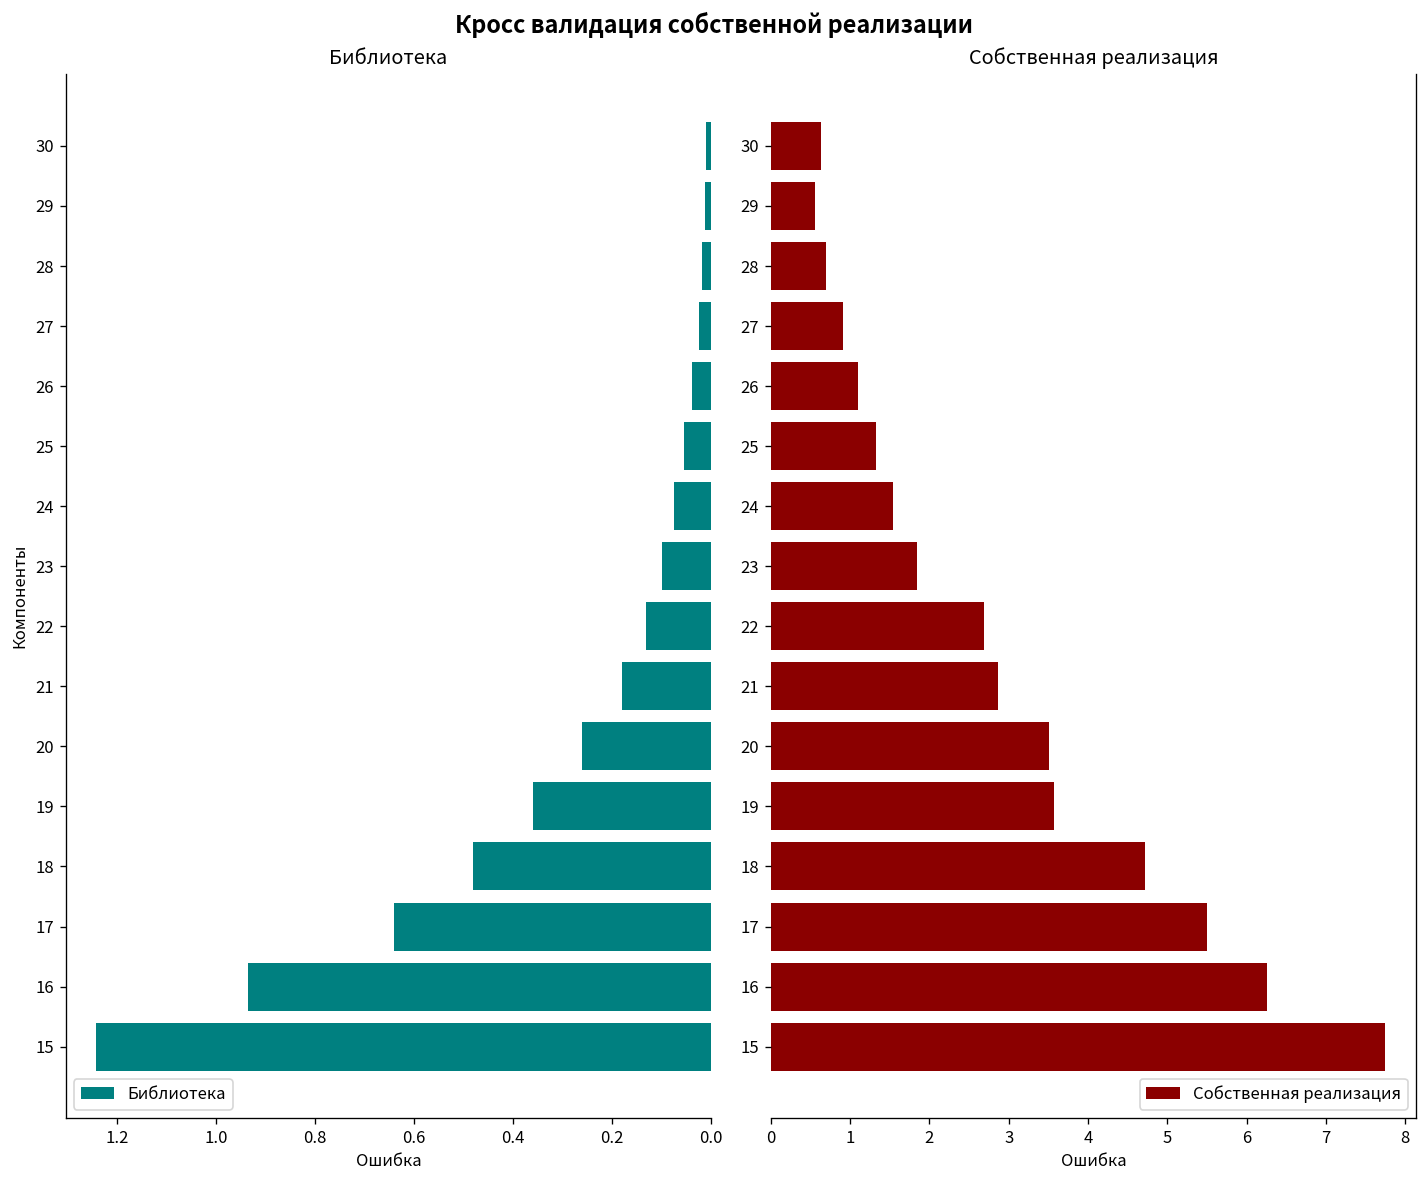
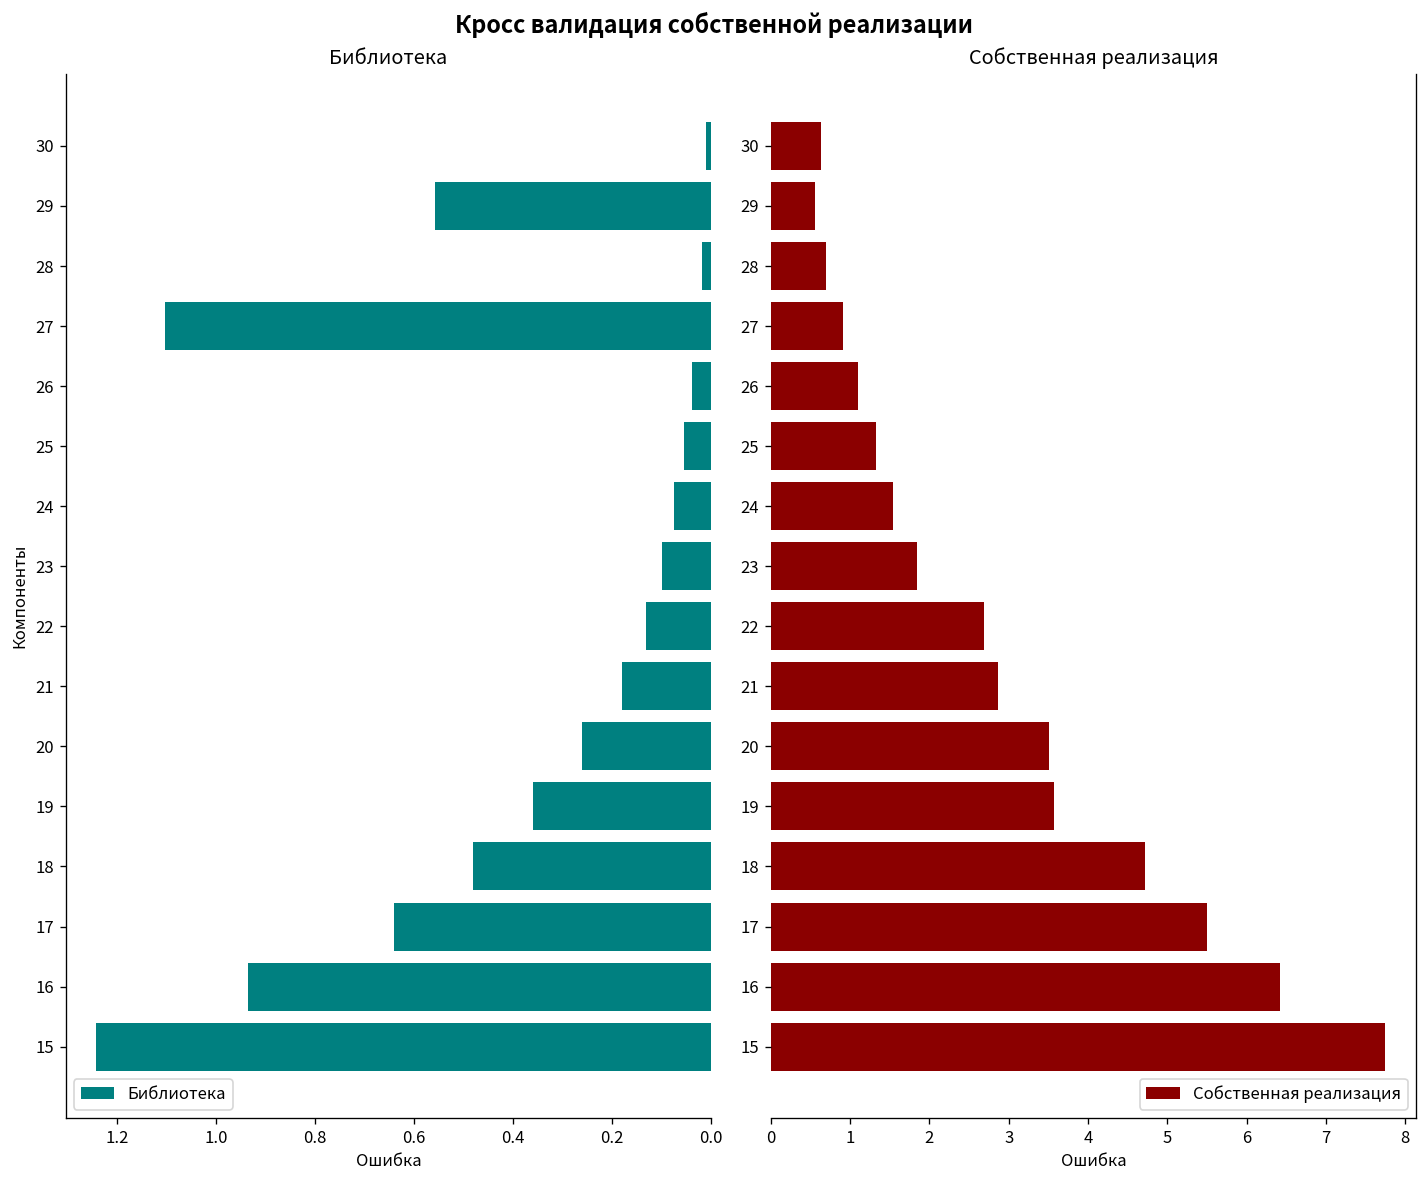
Библиотека, 29: 0.01 -> 0.56
Библиотека, 27: 0.02 -> 1.10
Собственная реализация, 16: 6.3 -> 6.4
